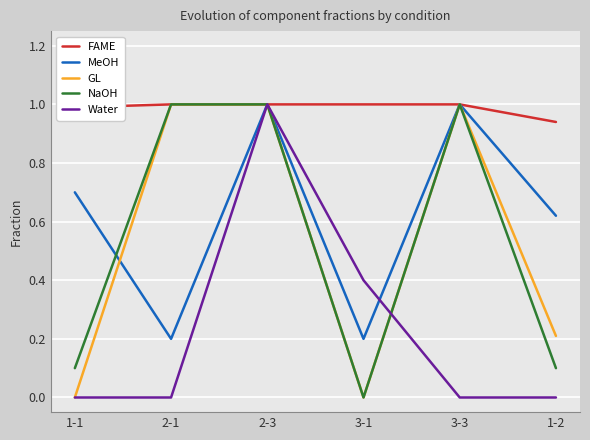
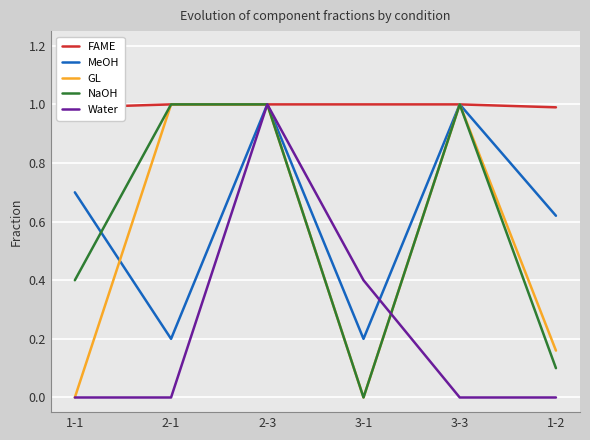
NaOH, 1-1: 0.1 -> 0.4
FAME, 1-2: 0.94 -> 0.99
GL, 1-2: 0.21 -> 0.16
